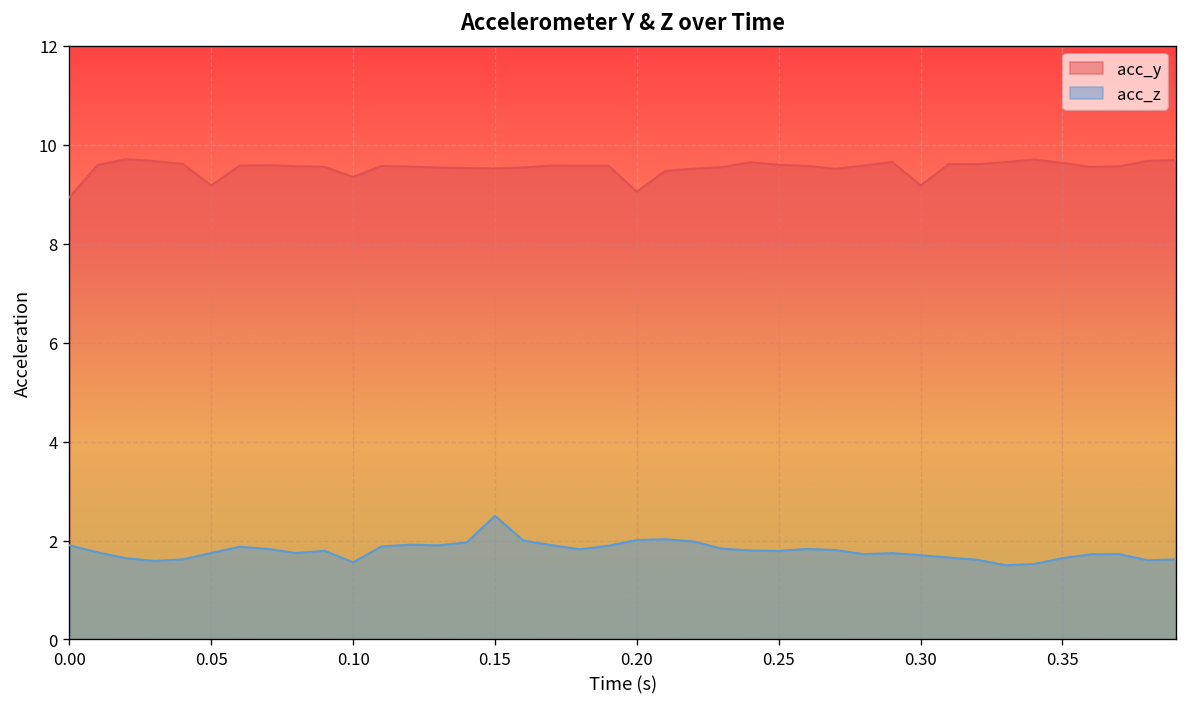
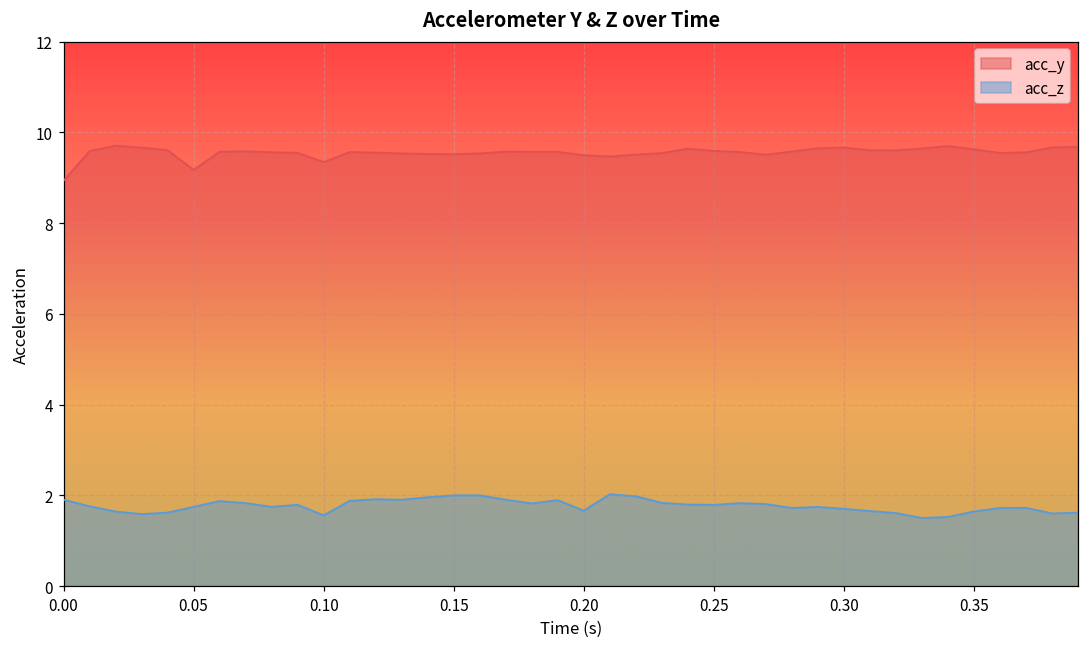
acc_z, 0.15: 2.5 -> 2.0
acc_y, 0.20: 9.0 -> 9.5
acc_z, 0.20: 2.0 -> 1.7
acc_y, 0.30: 9.2 -> 9.7
